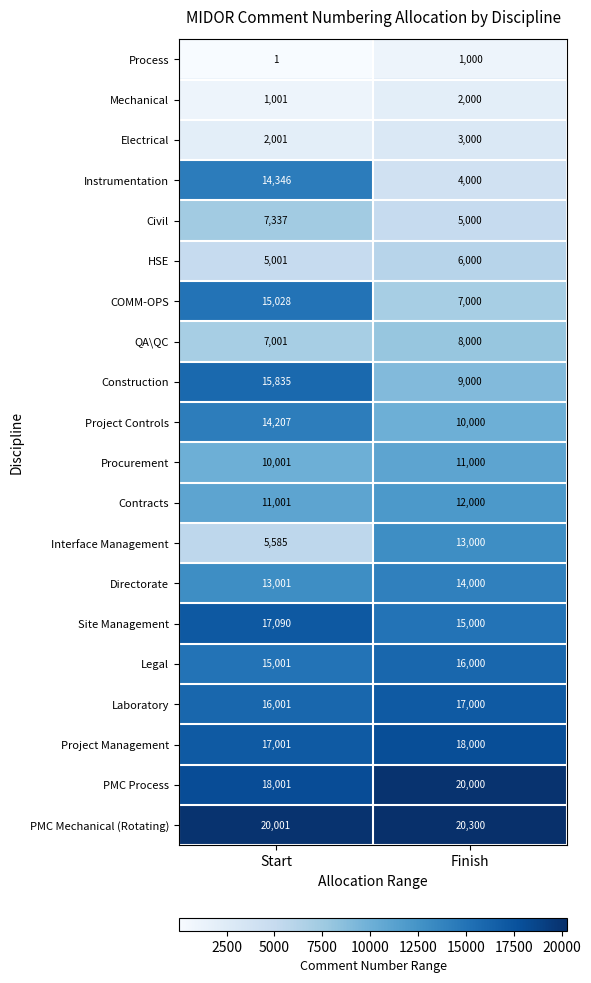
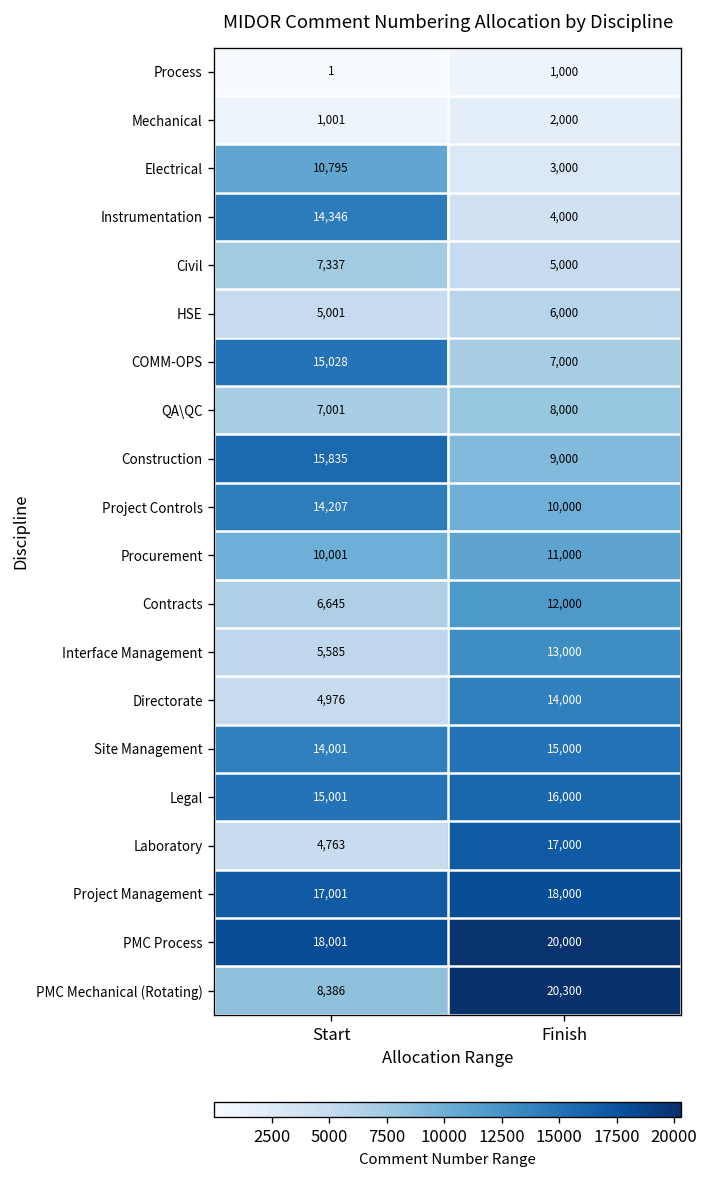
Electrical, Start: 2,001 -> 10,795
Contracts, Start: 11,001 -> 6,645
Directorate, Start: 13,001 -> 4,976
Site Management, Start: 17,090 -> 14,001
Laboratory, Start: 16,001 -> 4,763
PMC Mechanical (Rotating), Start: 20,001 -> 8,386
